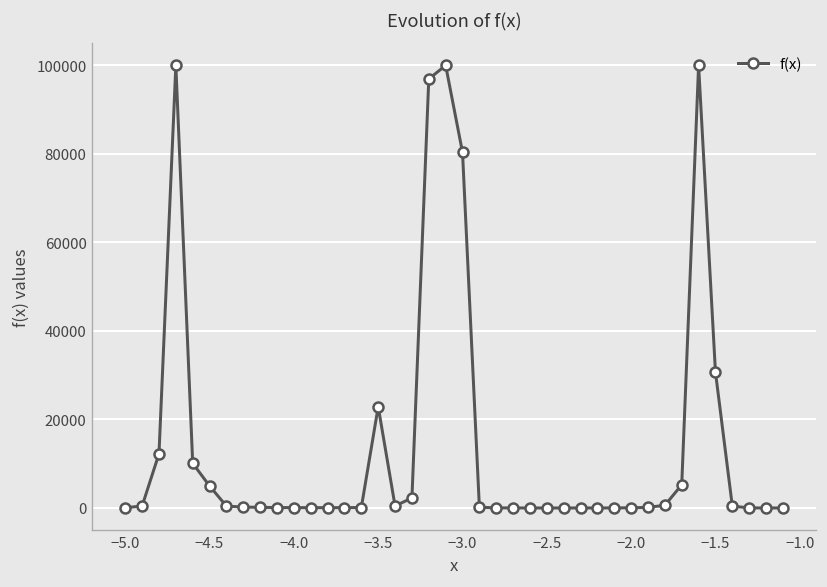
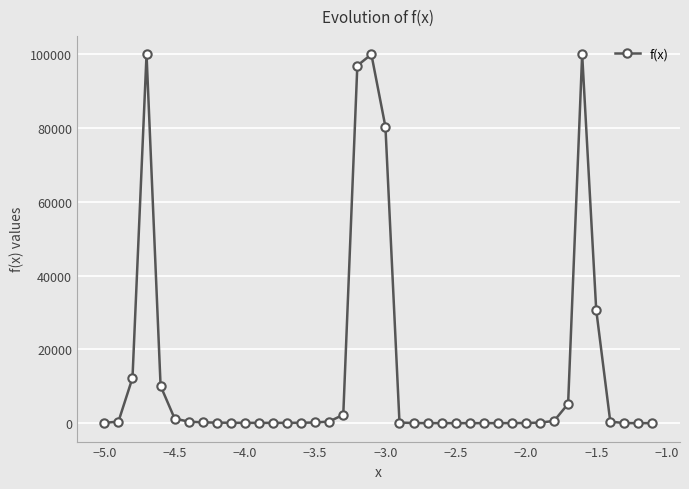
−4.5: 5000 -> 1000
−3.5: 23000 -> 0
